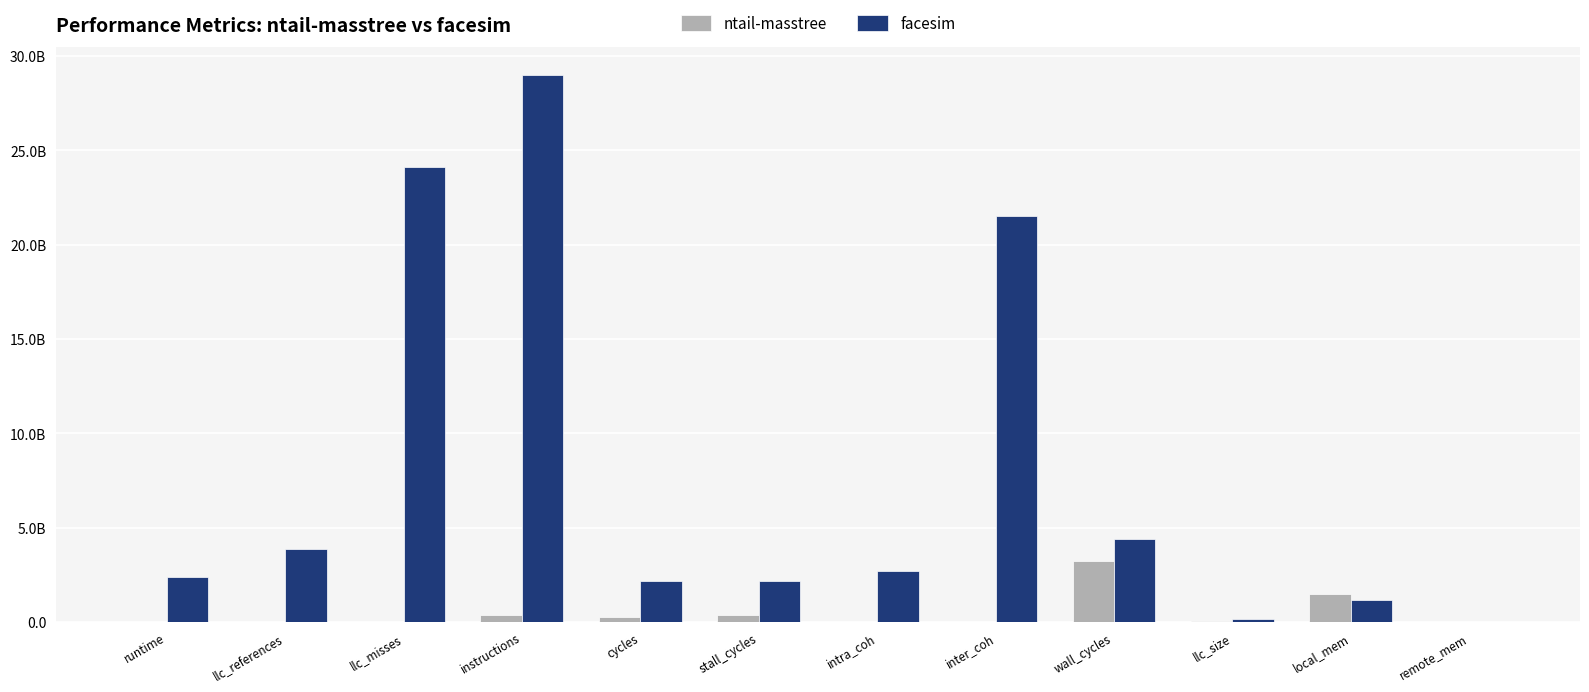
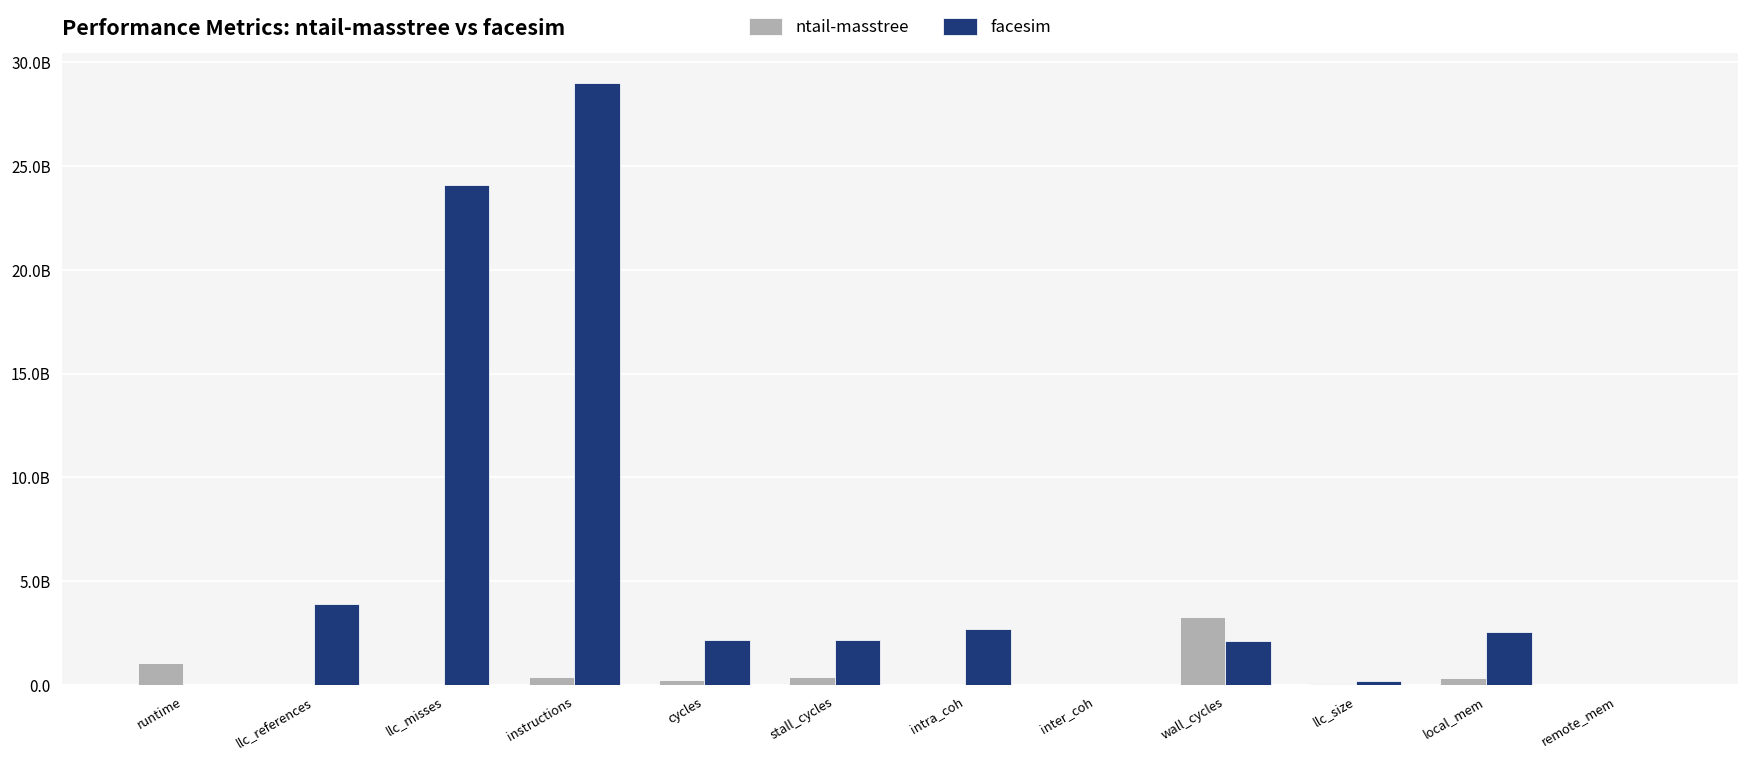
ntail-masstree, runtime: 0 -> 1100000000
facesim, runtime: 2400000000 -> 0
facesim, inter_coh: 21500000000 -> 0
facesim, wall_cycles: 4400000000 -> 2100000000
ntail-masstree, local_mem: 1500000000 -> 300000000
facesim, local_mem: 1200000000 -> 2600000000
